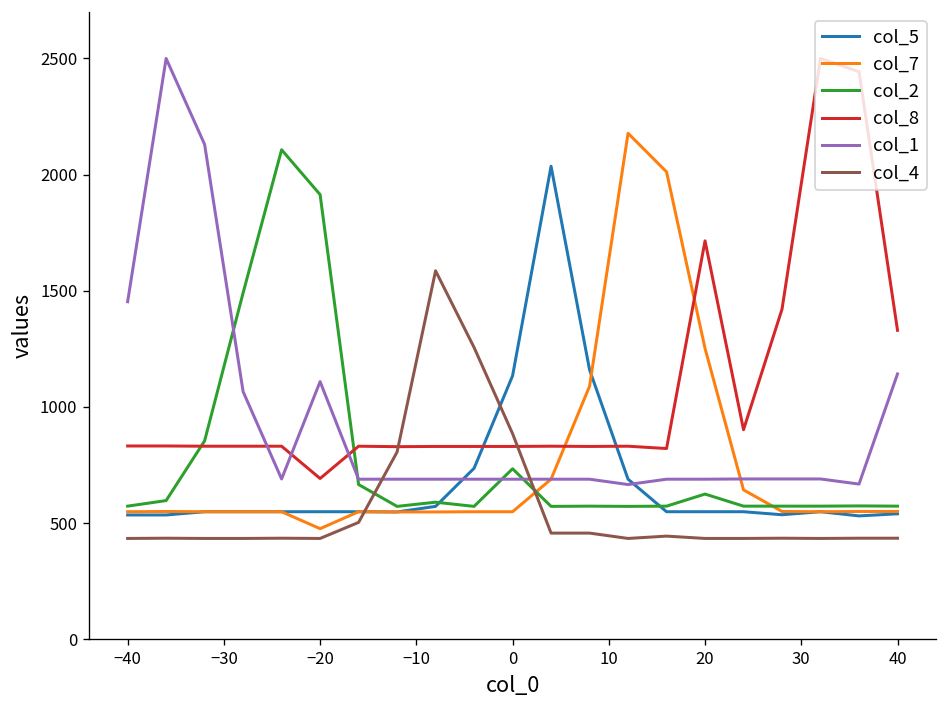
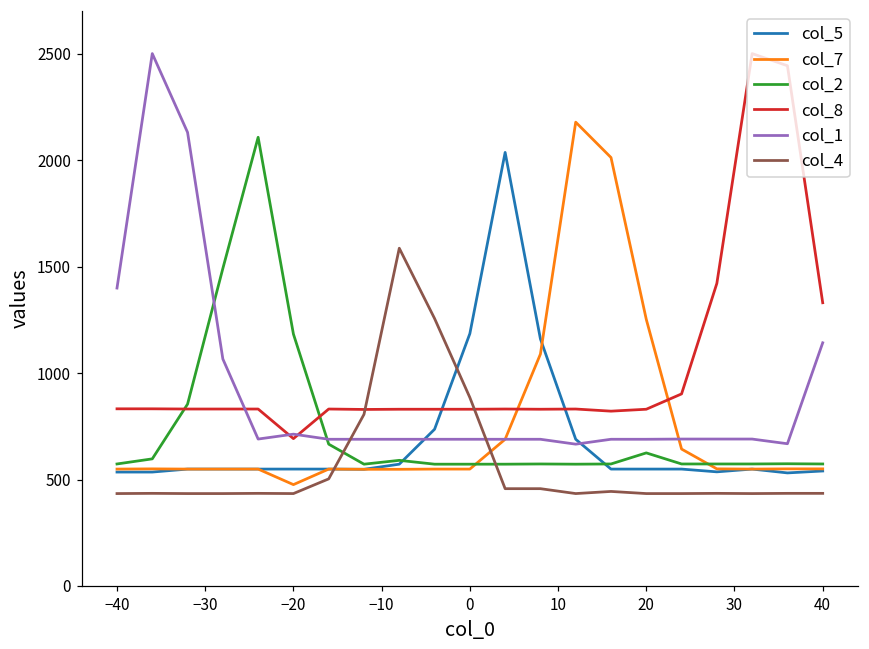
col_1, −40: 1450 -> 1400
col_2, −20: 1910 -> 1180
col_1, −20: 1110 -> 710
col_5, 0: 1130 -> 1190
col_2, 0: 730 -> 570
col_8, 20: 1720 -> 830
